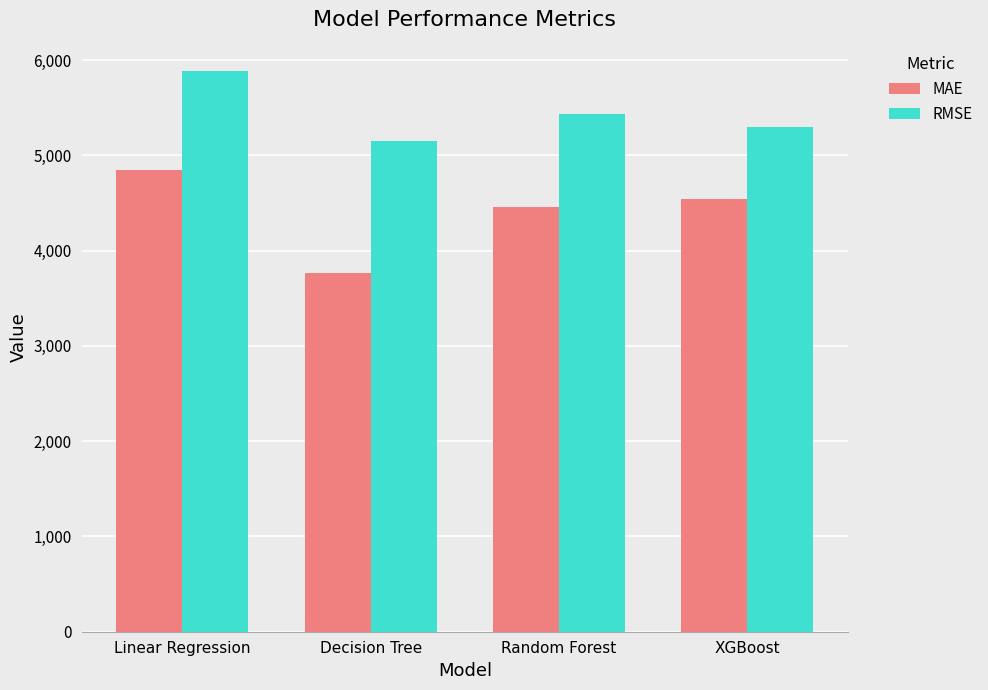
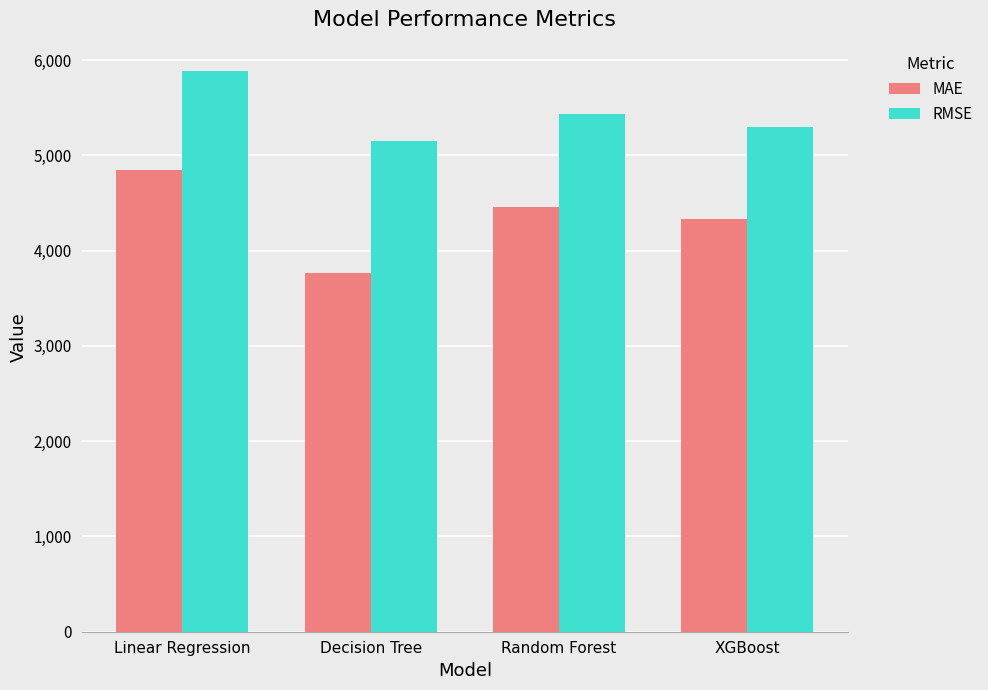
MAE, XGBoost: 4,500 -> 4,300
